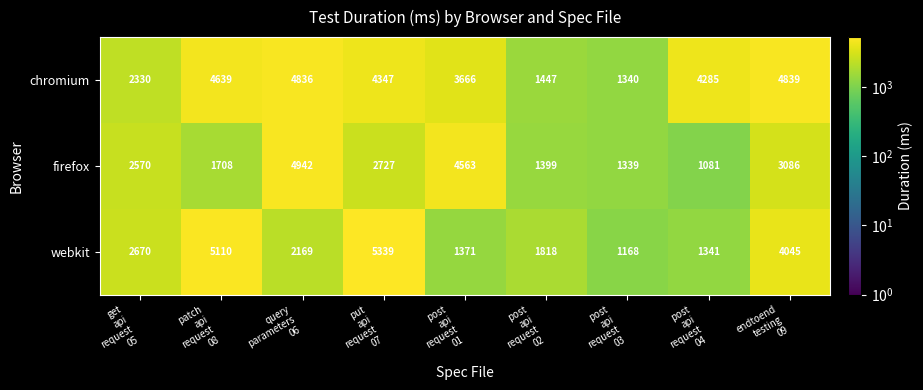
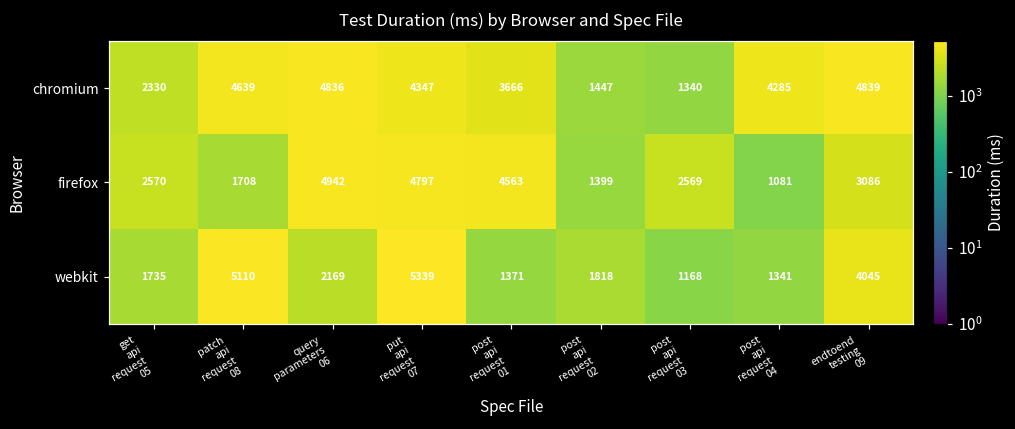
firefox, put api request 07: 2727 -> 4797
firefox, post api request 03: 1339 -> 2569
webkit, get api request 05: 2670 -> 1735
